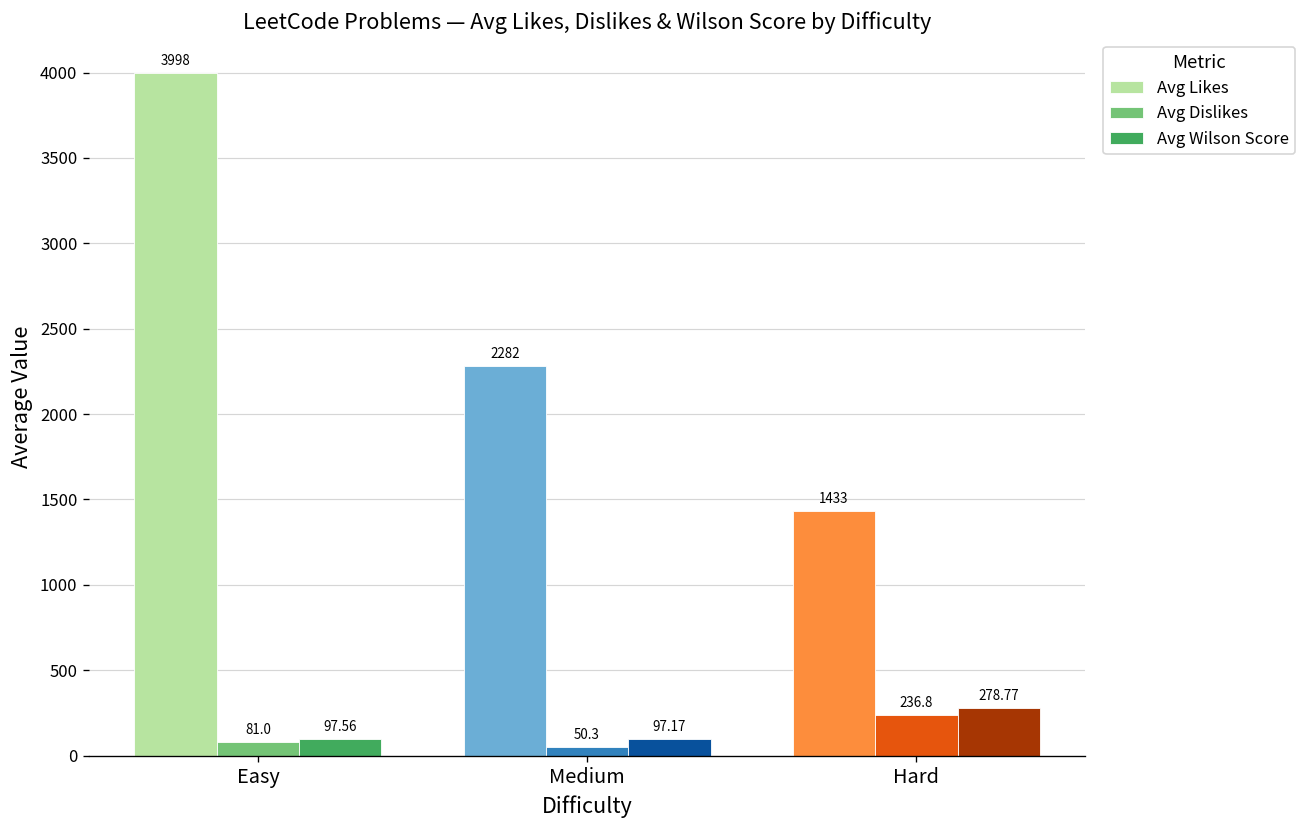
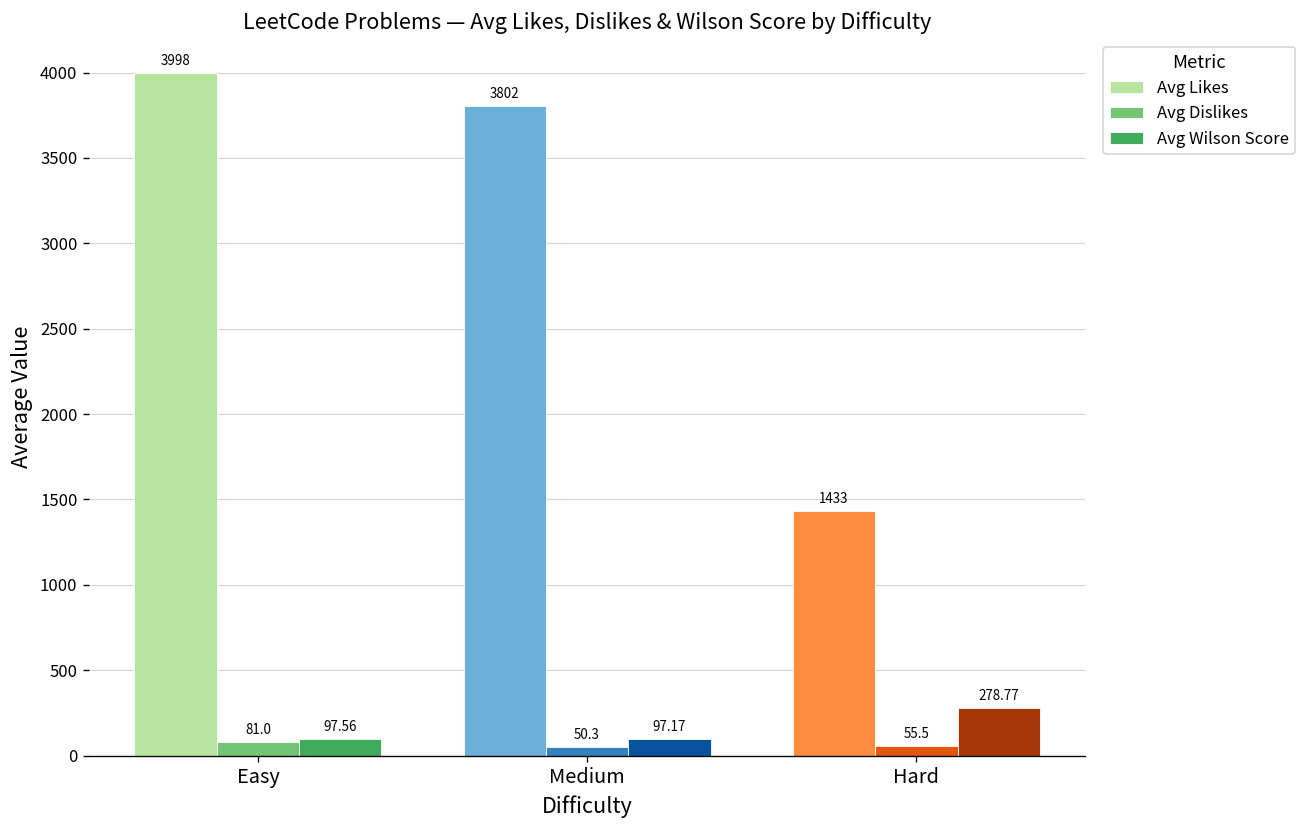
Avg Likes, Medium: 2282 -> 3802
Avg Dislikes, Hard: 236.8 -> 55.5
